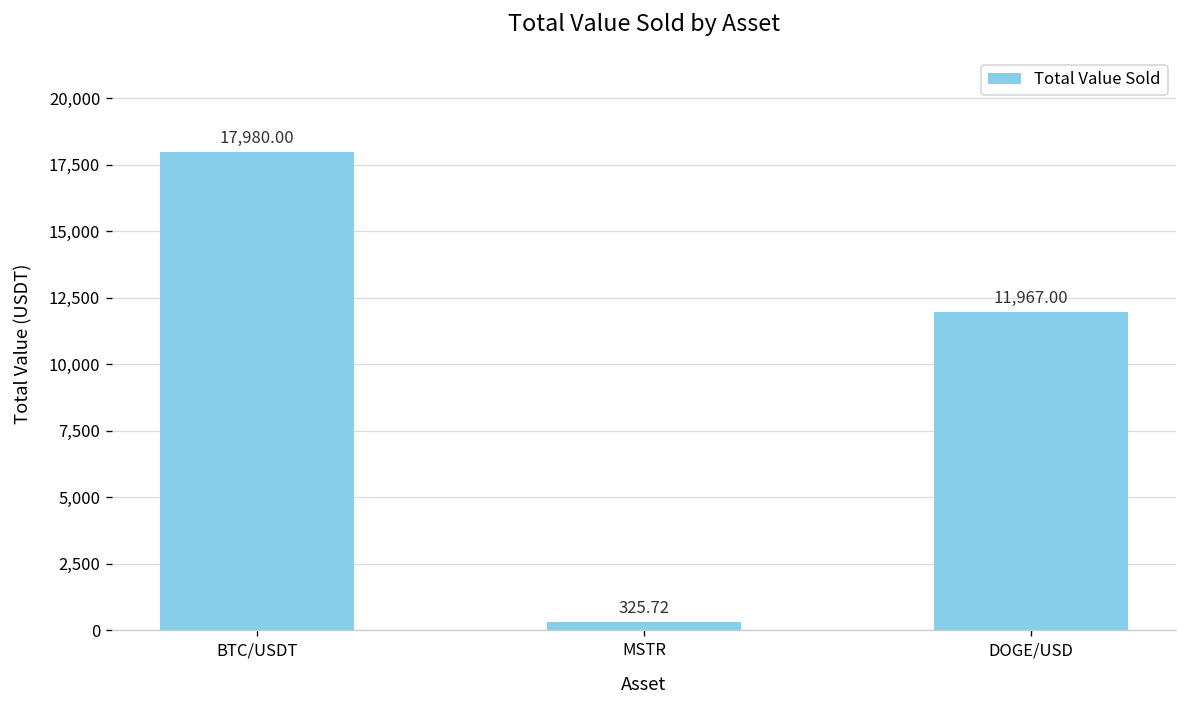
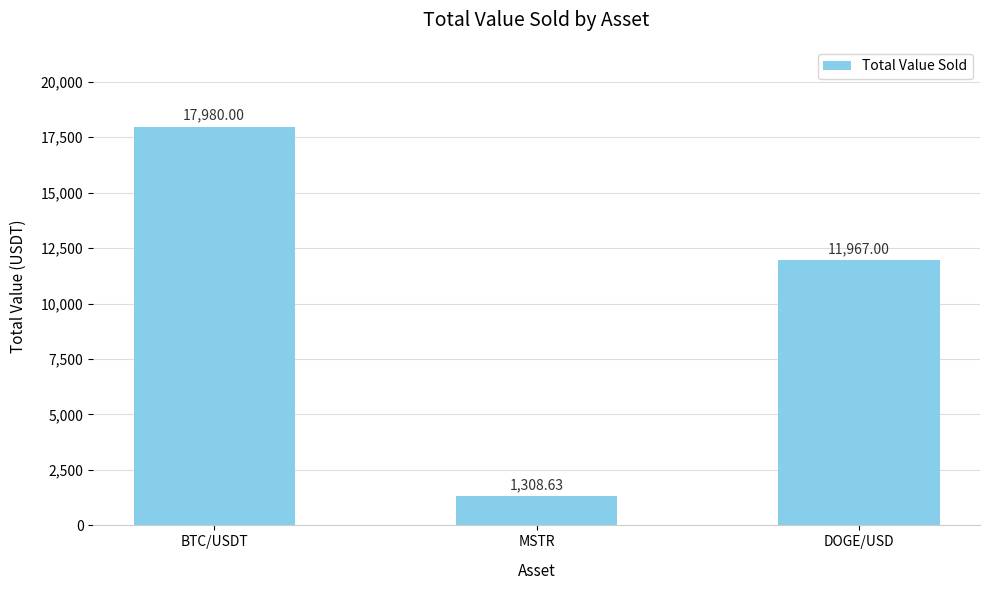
MSTR: 325.72 -> 1,308.63
